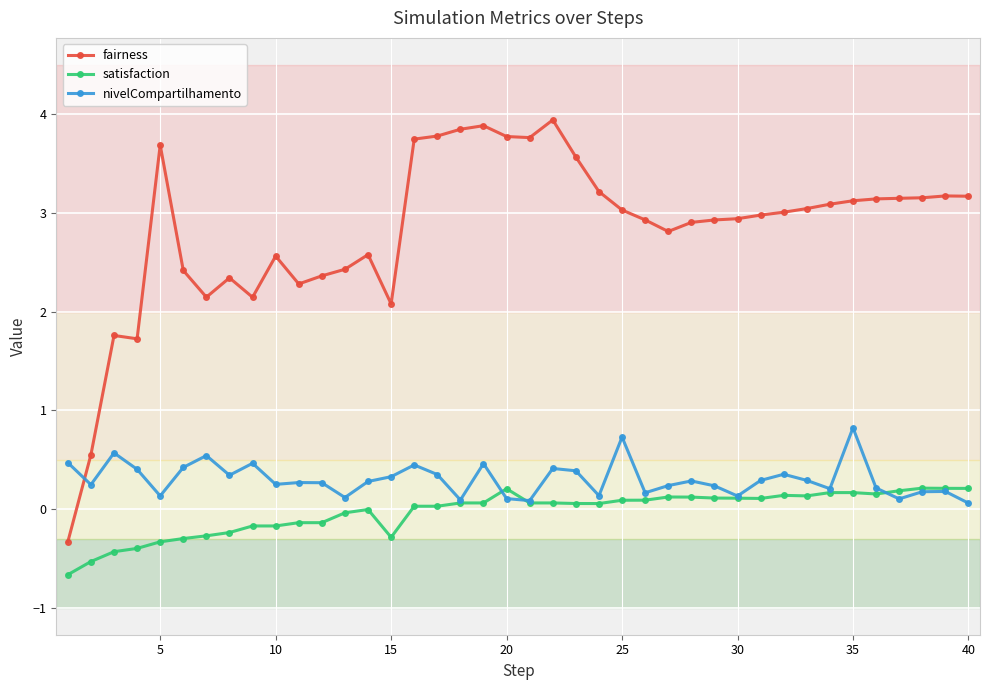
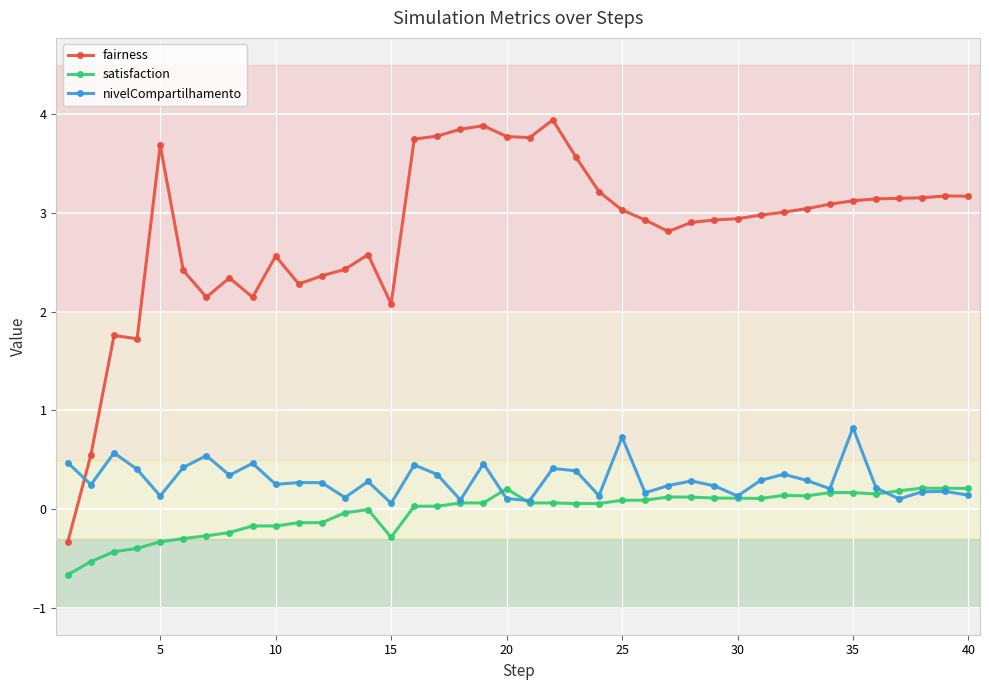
nivelCompartilhamento, 15: 0.3 -> 0.1
nivelCompartilhamento, 40: 0.06 -> 0.14
